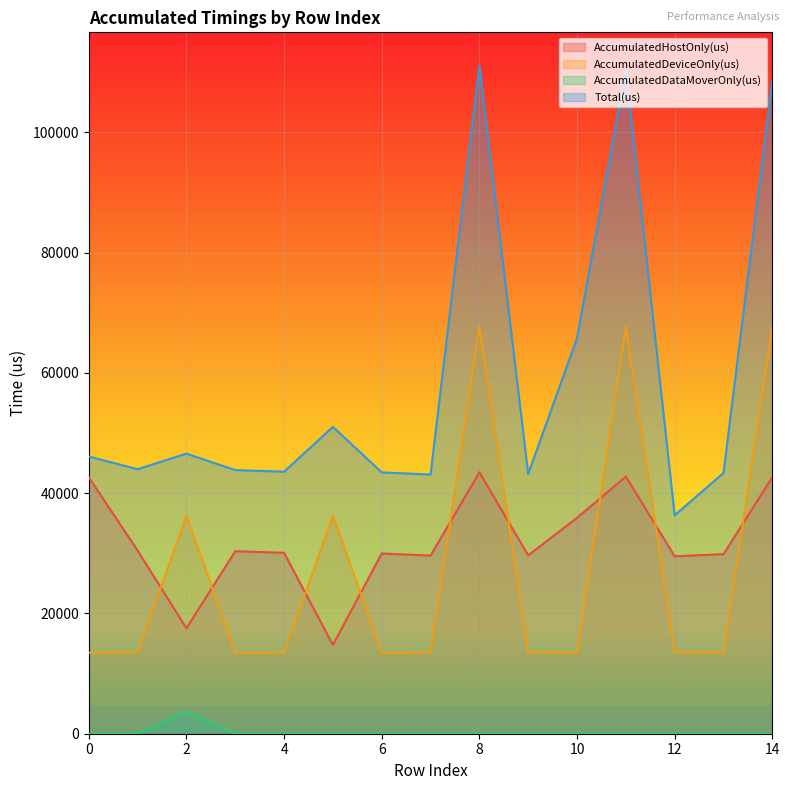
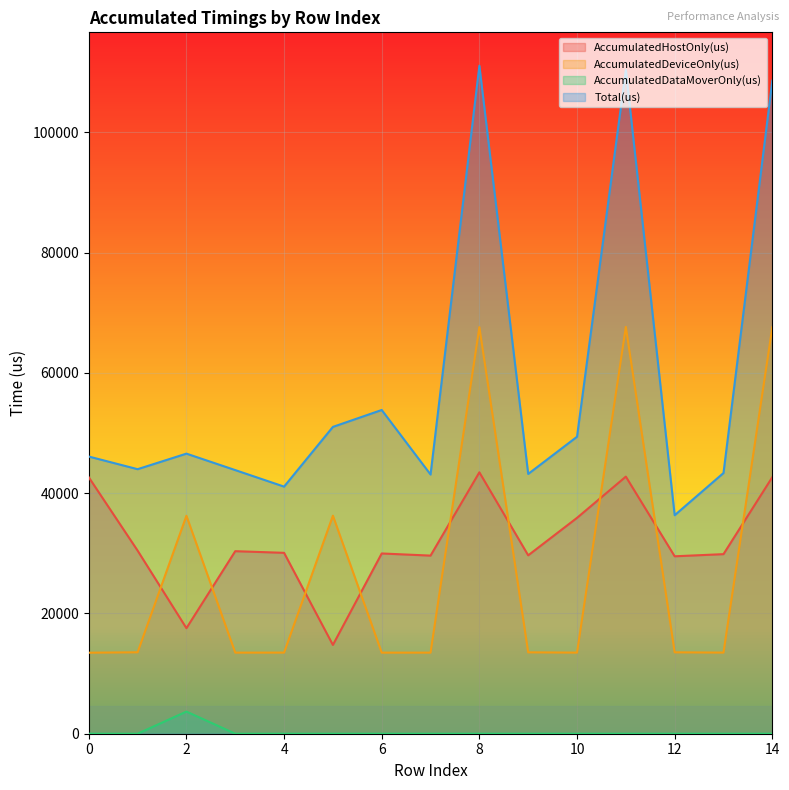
Total(us), 4: 44000 -> 41000
Total(us), 6: 43000 -> 54000
Total(us), 10: 66000 -> 49000
